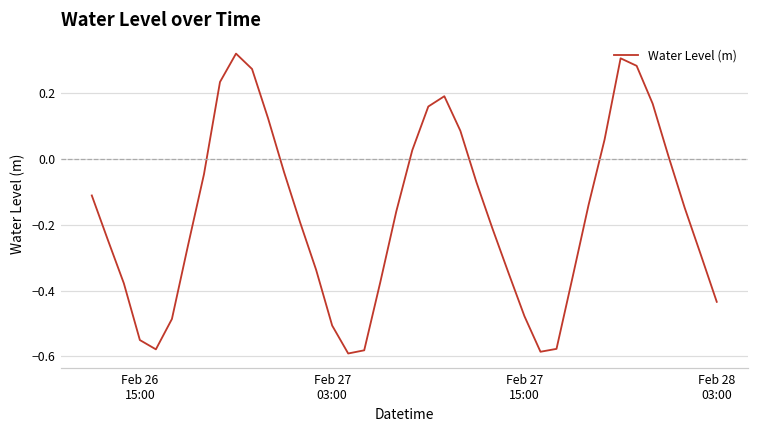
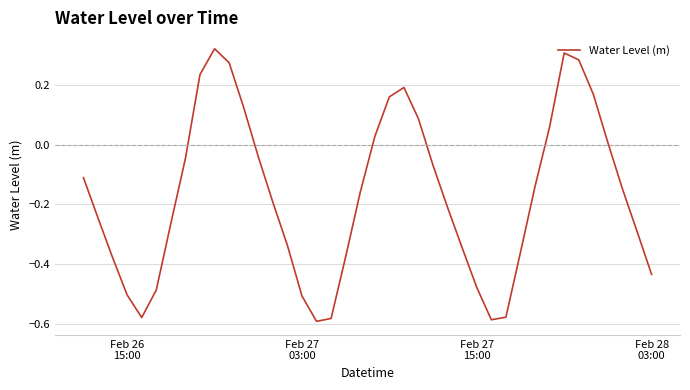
Feb 26 15:00: -0.55 -> -0.50
